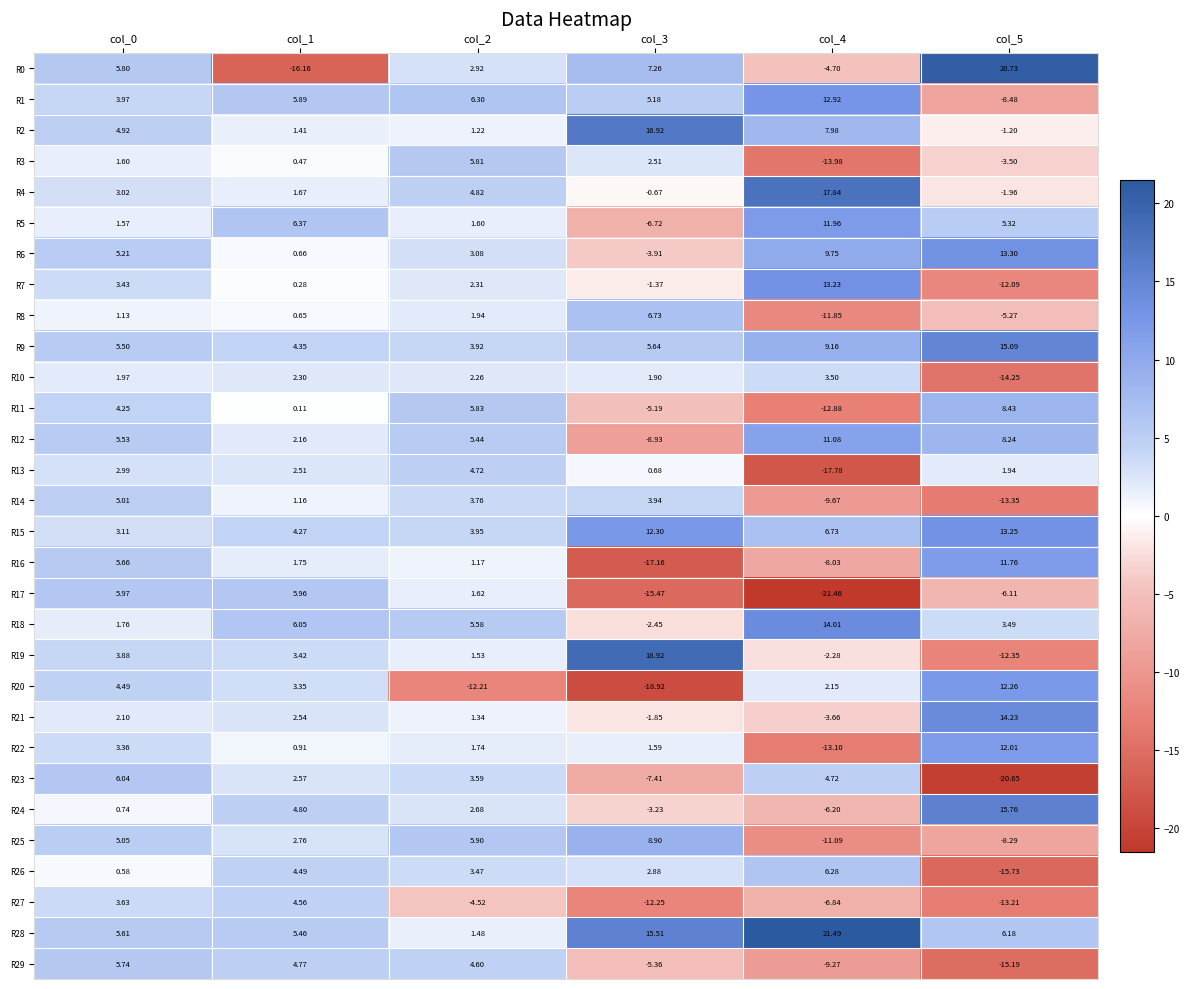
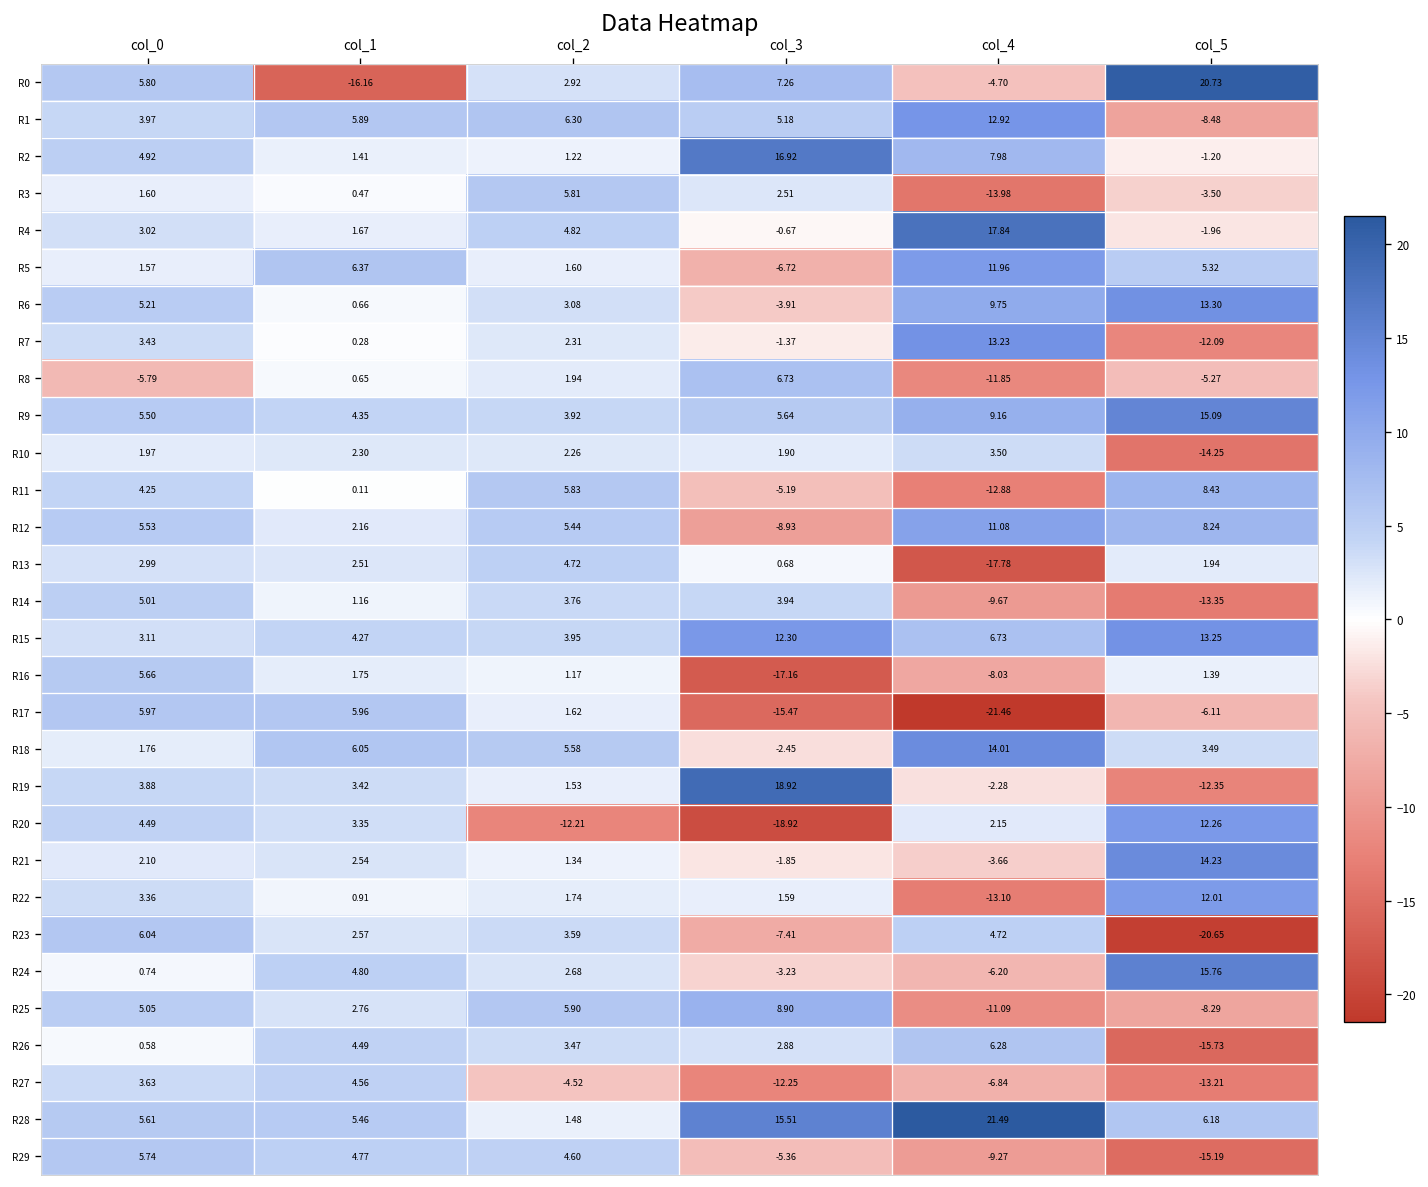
R8, col_0: 1.13 -> -5.79
R16, col_5: 11.76 -> 1.39
